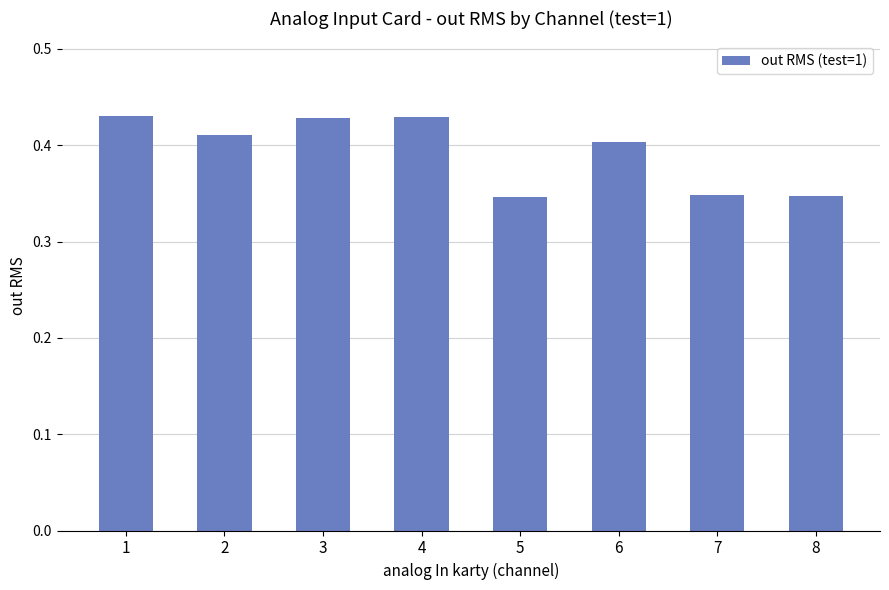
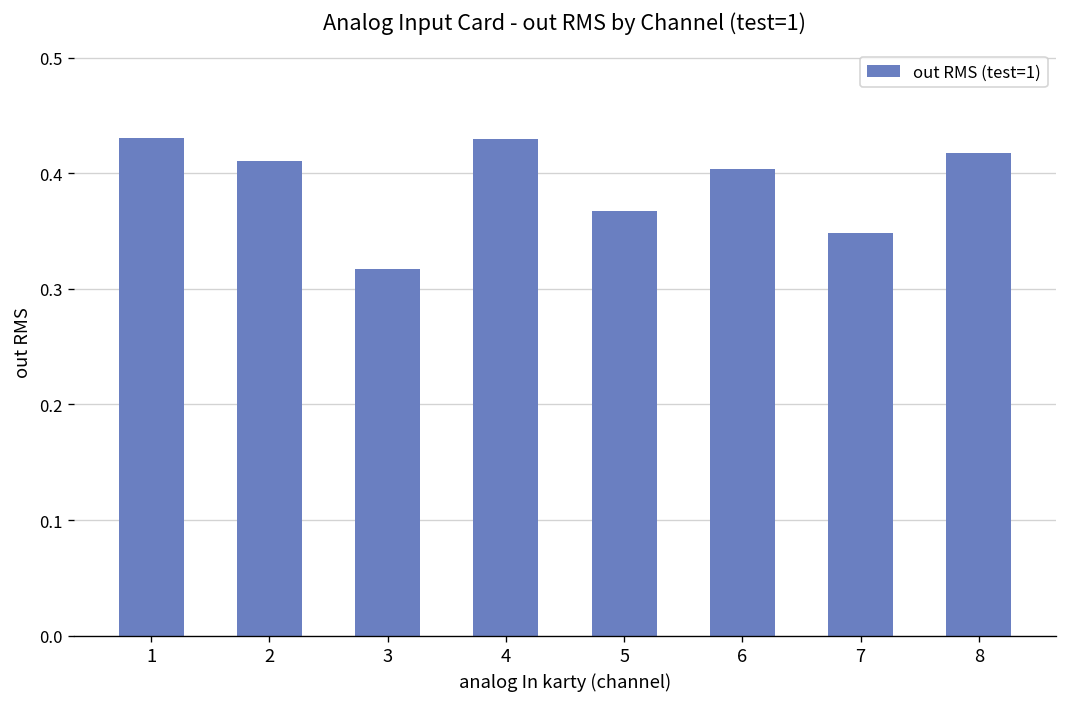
3: 0.43 -> 0.32
5: 0.35 -> 0.37
8: 0.35 -> 0.42
